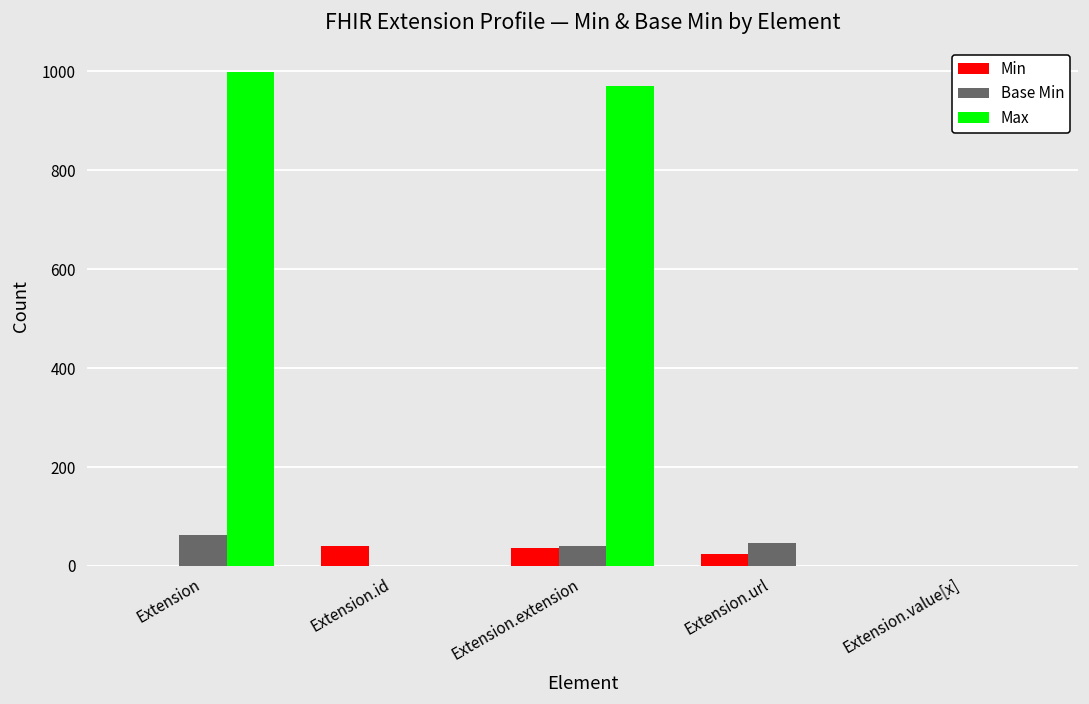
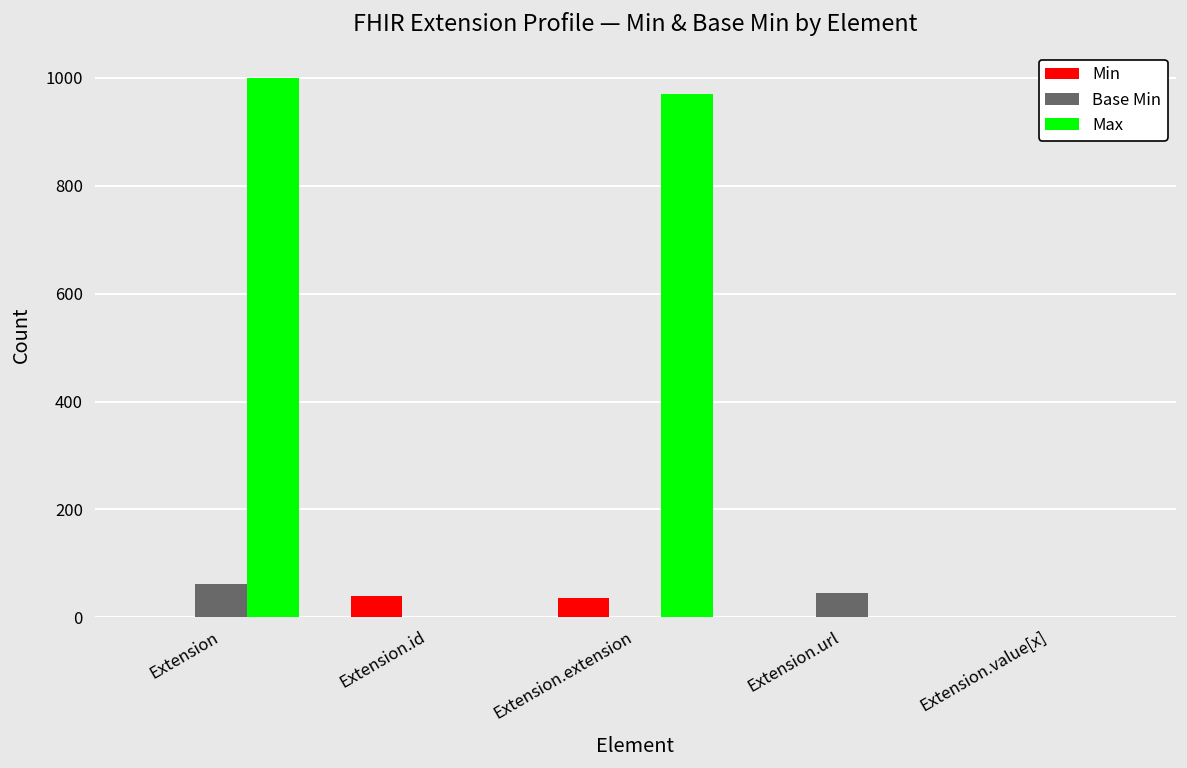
Base Min, Extension.extension: 40 -> 0
Min, Extension.url: 20 -> 0
